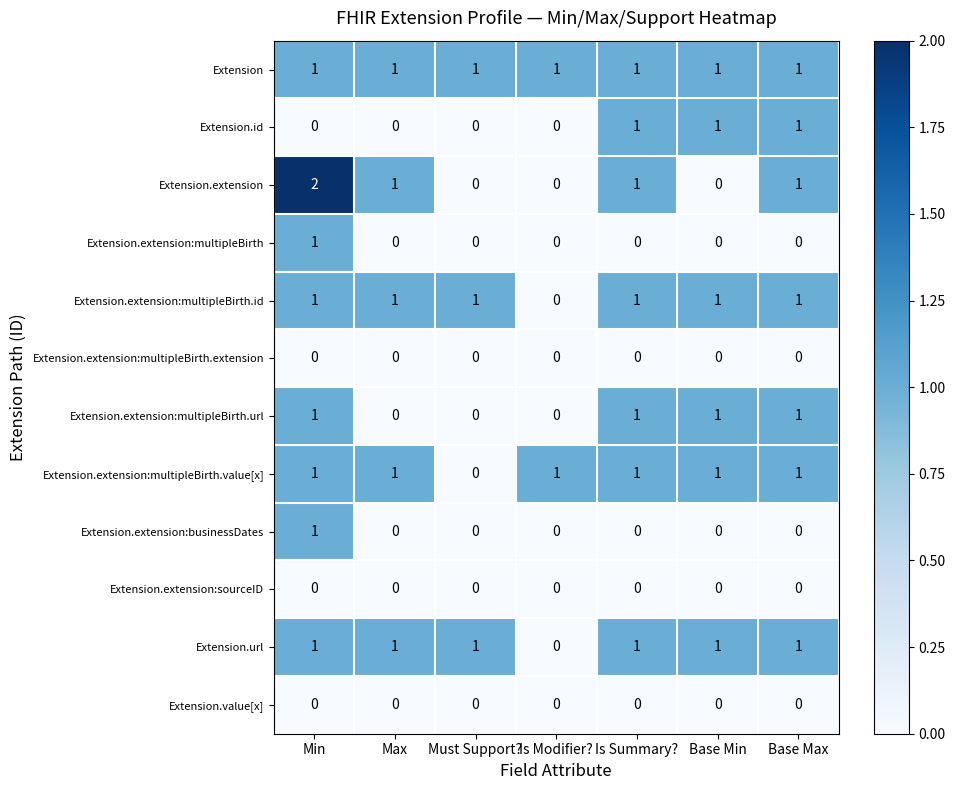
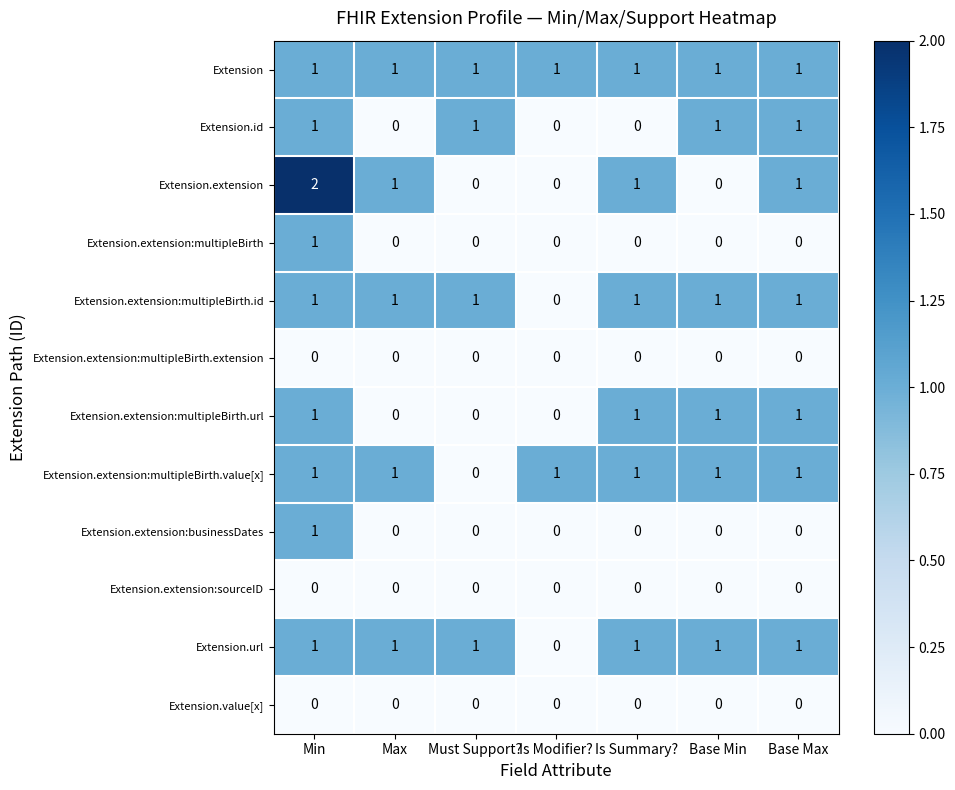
Extension.id, Min: 0 -> 1
Extension.id, Must Support?: 0 -> 1
Extension.id, Is Summary?: 1 -> 0
